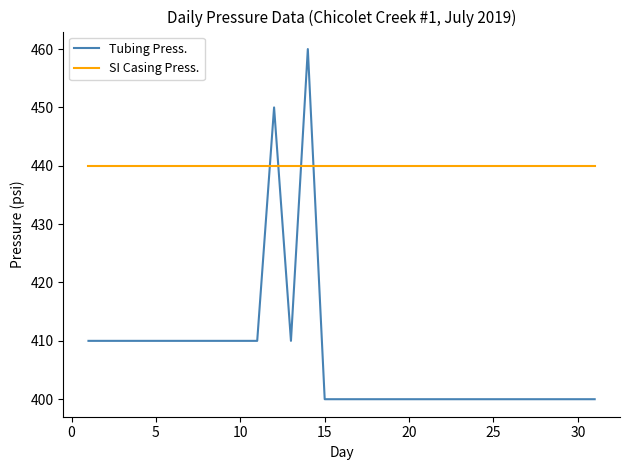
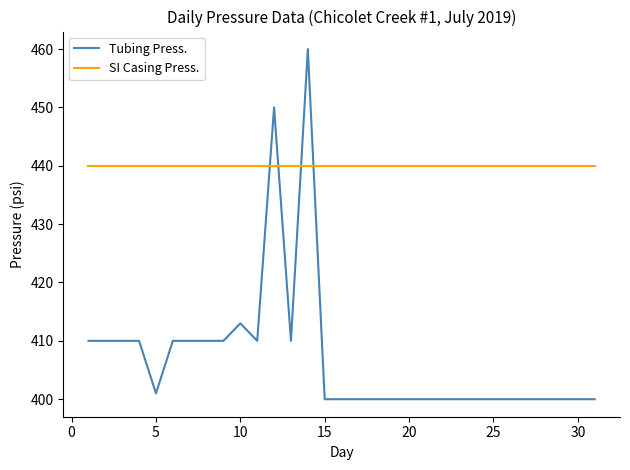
Tubing Press., 5: 410 -> 401
Tubing Press., 10: 410 -> 413
